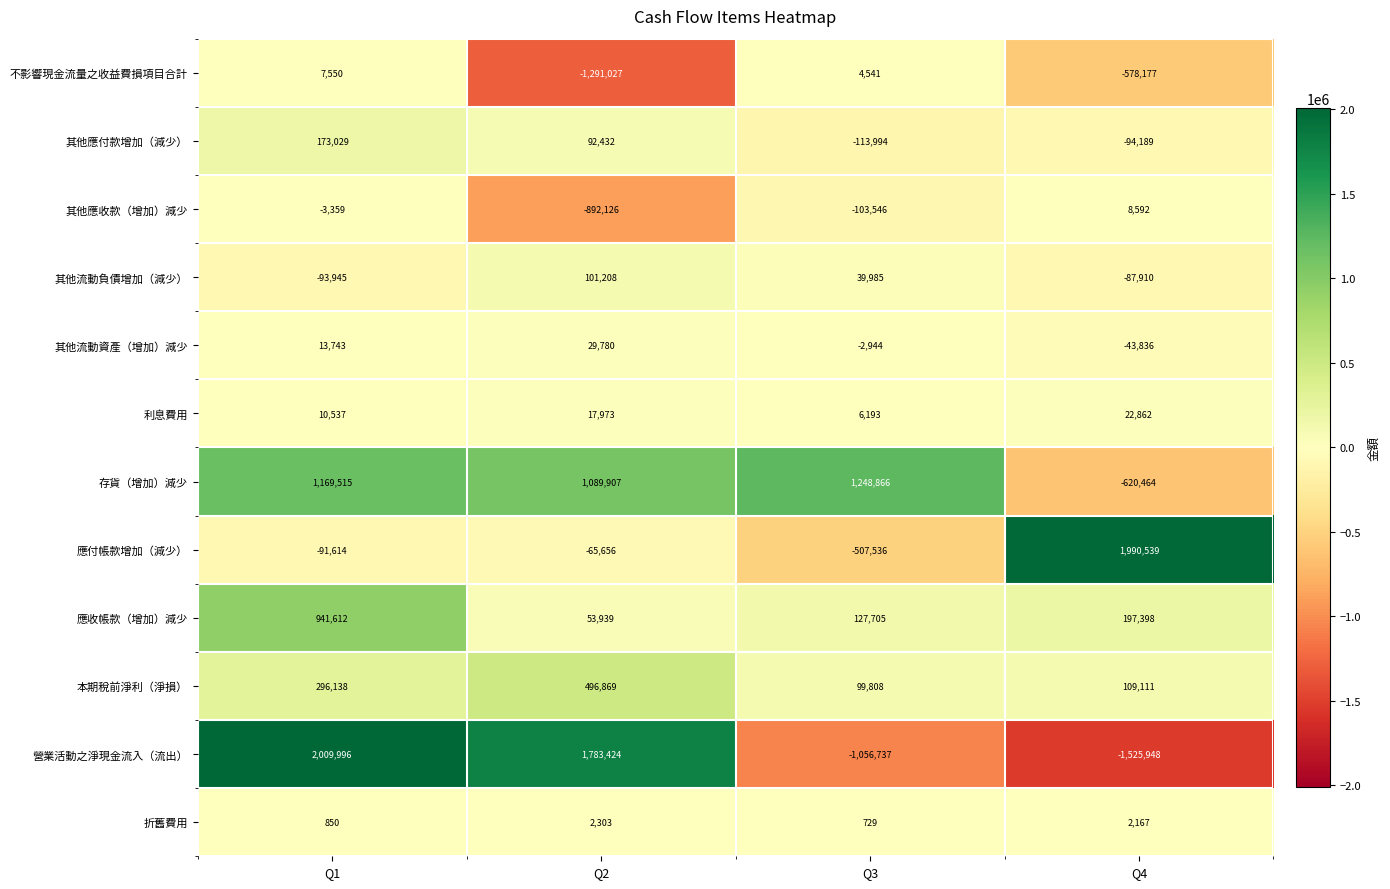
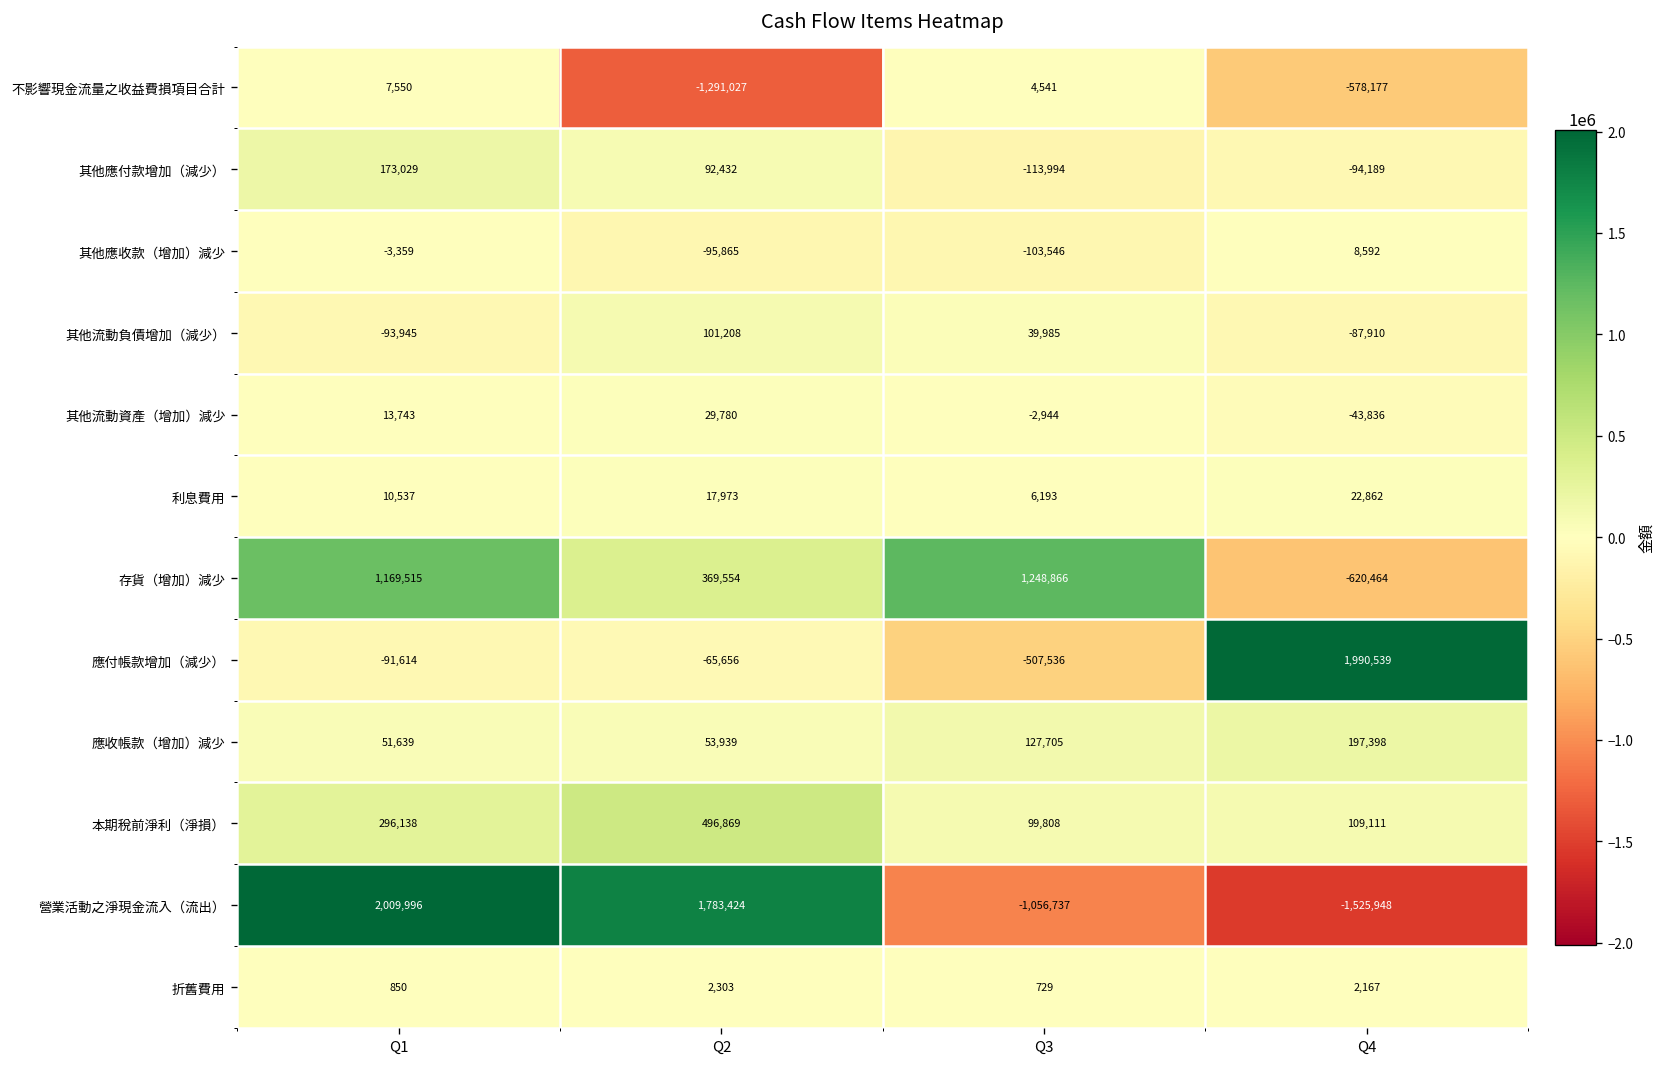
其他應收款（增加）減少, Q2: -892,126 -> -95,865
存貨（增加）減少, Q2: 1,089,907 -> 369,554
應收帳款（增加）減少, Q1: 941,612 -> 51,639
